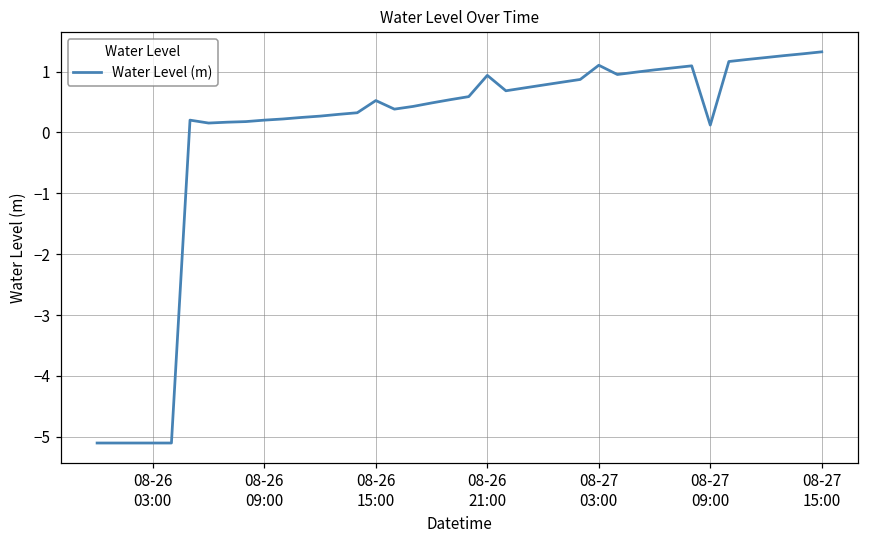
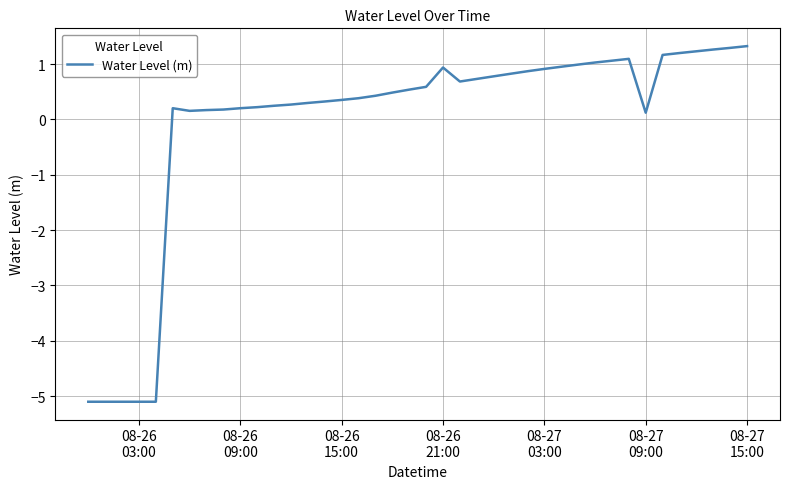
08-26 15:00: 0.5 -> 0.4
08-27 03:00: 1.1 -> 0.9
